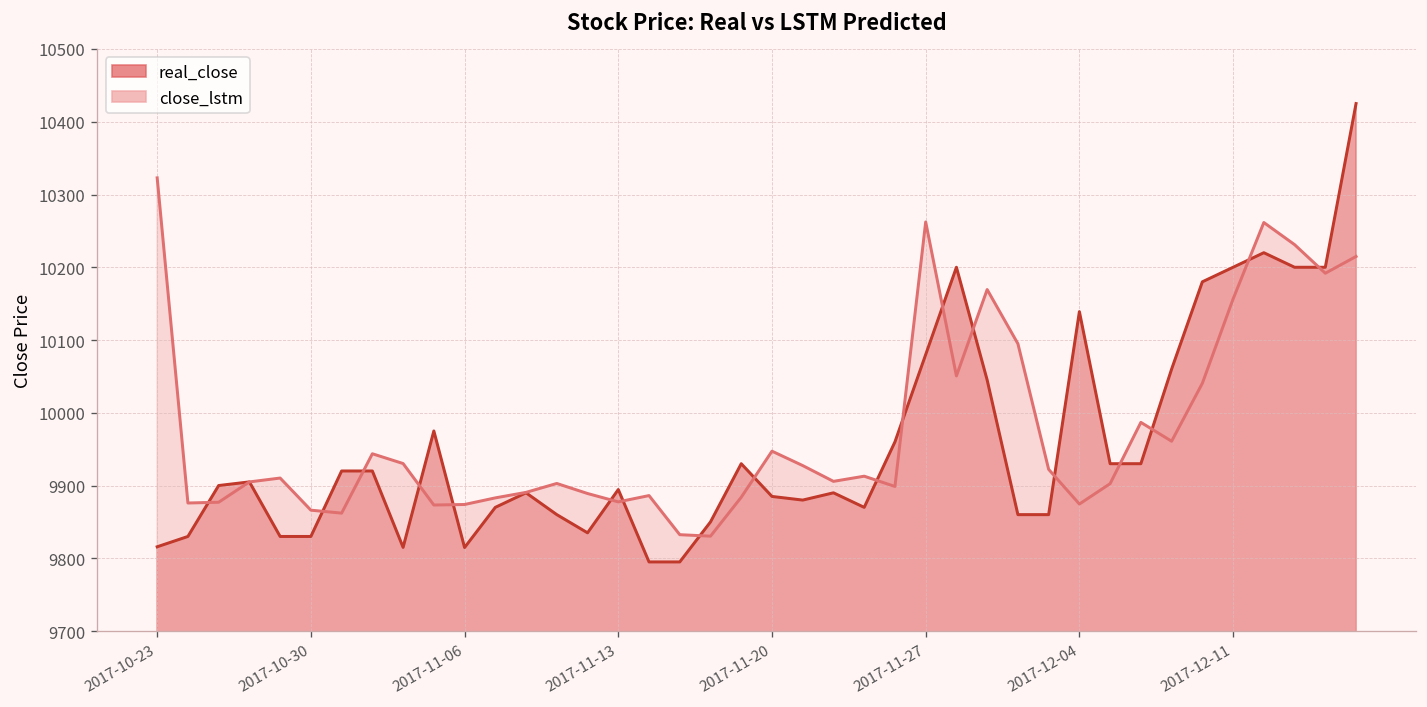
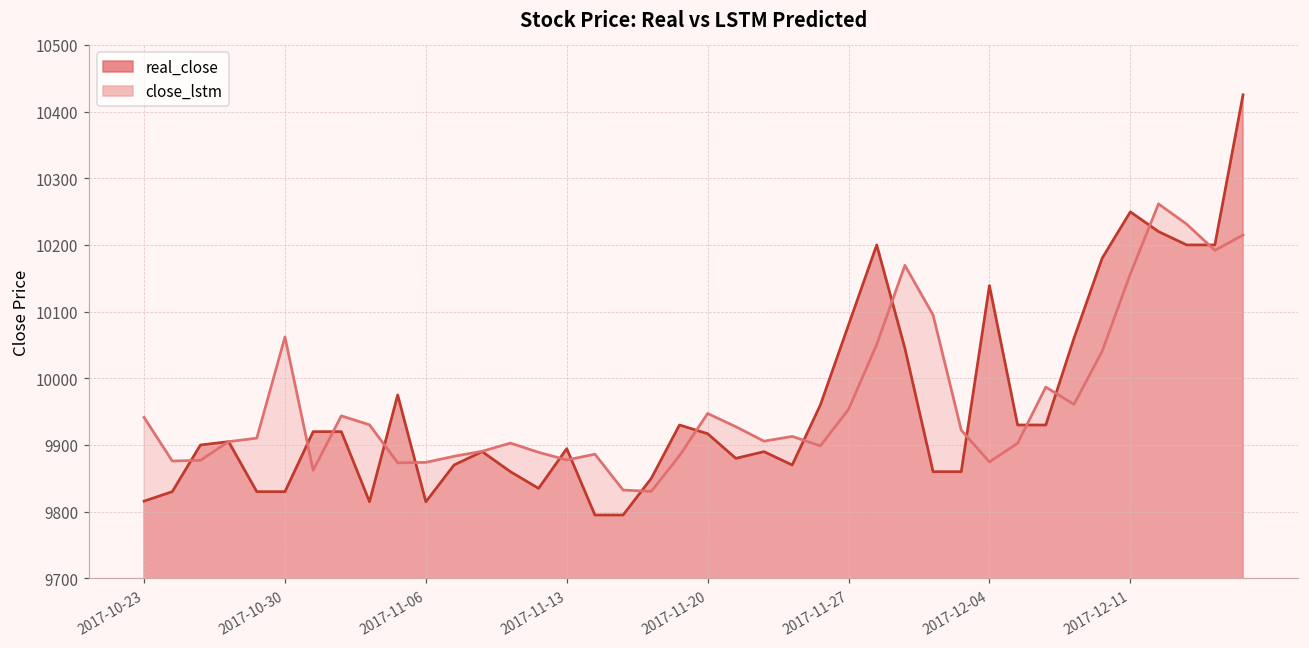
close_lstm, 2017-10-23: 10320 -> 9940
close_lstm, 2017-10-30: 9870 -> 10060
real_close, 2017-11-20: 9890 -> 9920
close_lstm, 2017-11-27: 10260 -> 9950
real_close, 2017-12-11: 10200 -> 10250
